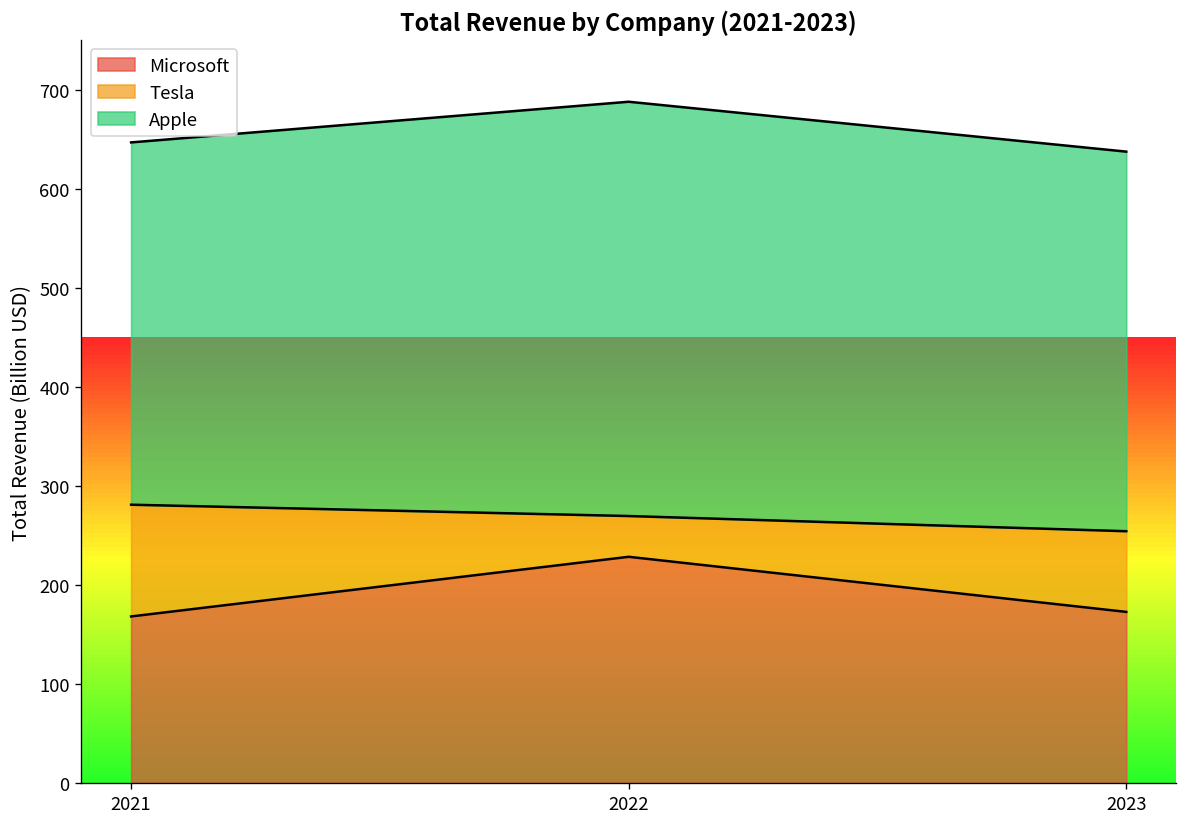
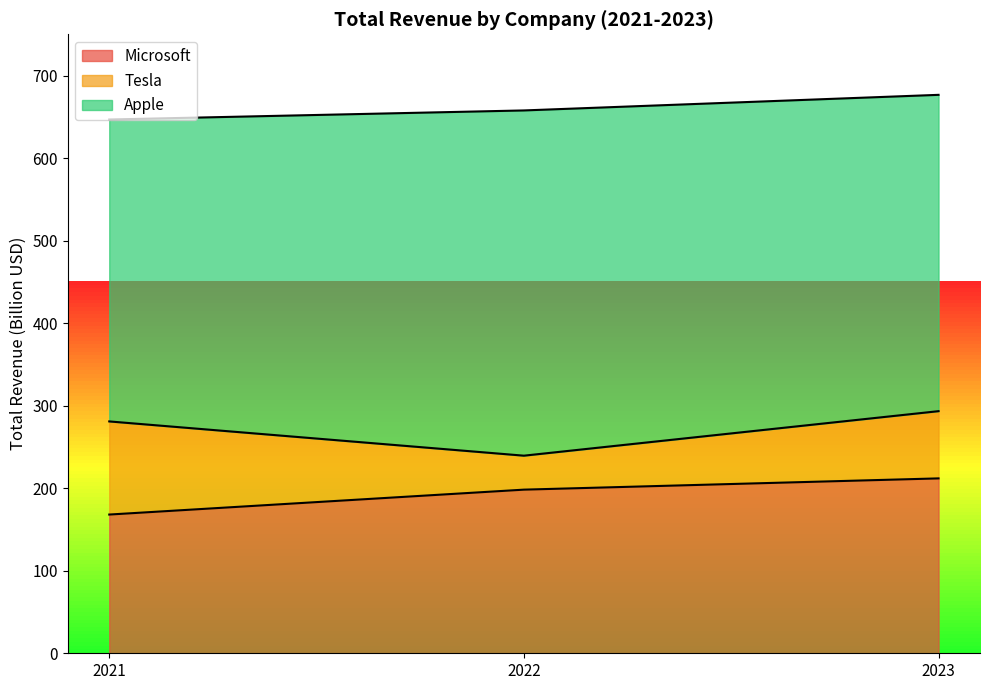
Microsoft, 2022: 230 -> 200
Microsoft, 2023: 170 -> 210
